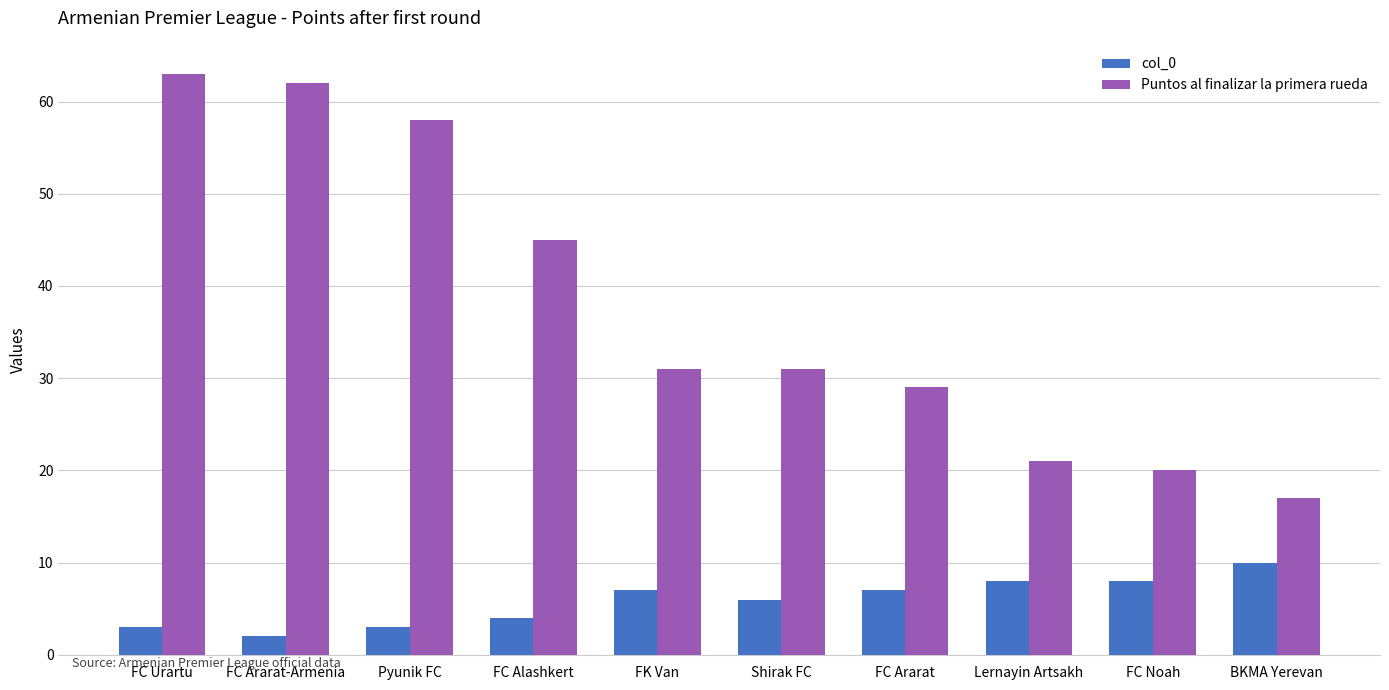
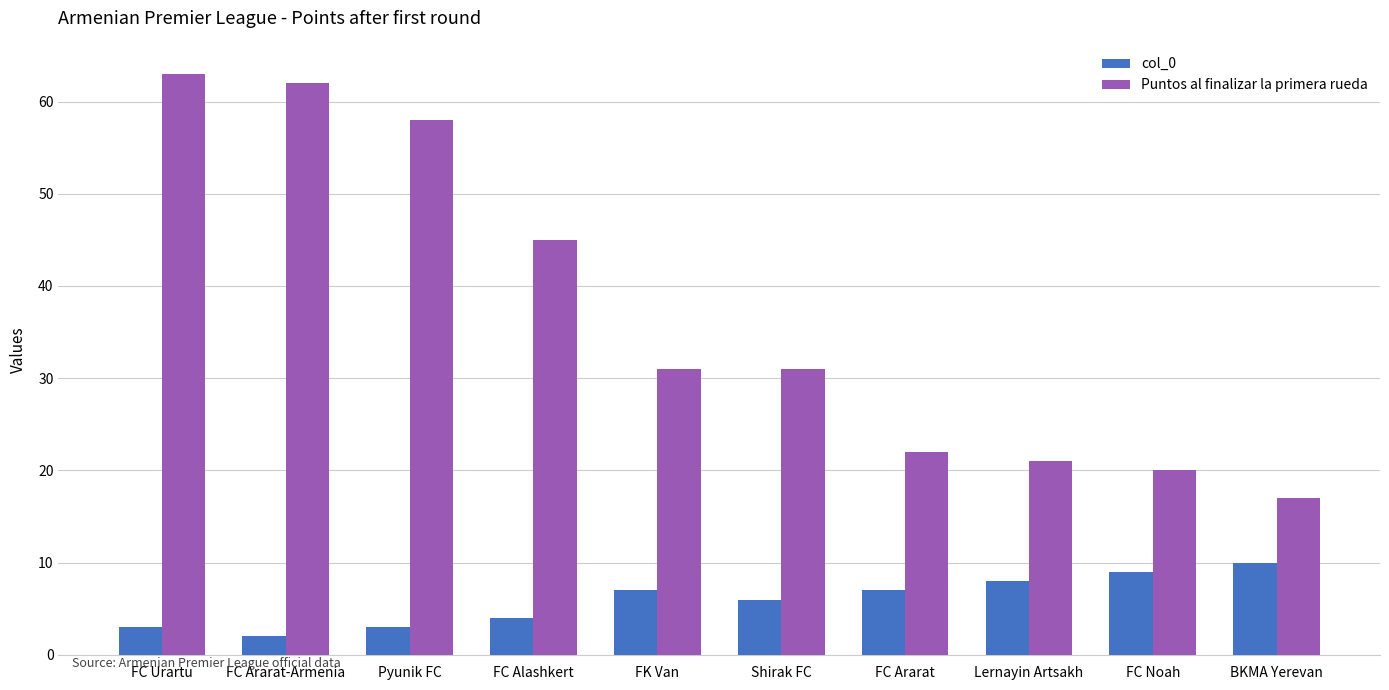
Puntos al finalizar la primera rueda, FC Ararat: 29 -> 22
col_0, FC Noah: 8 -> 9
